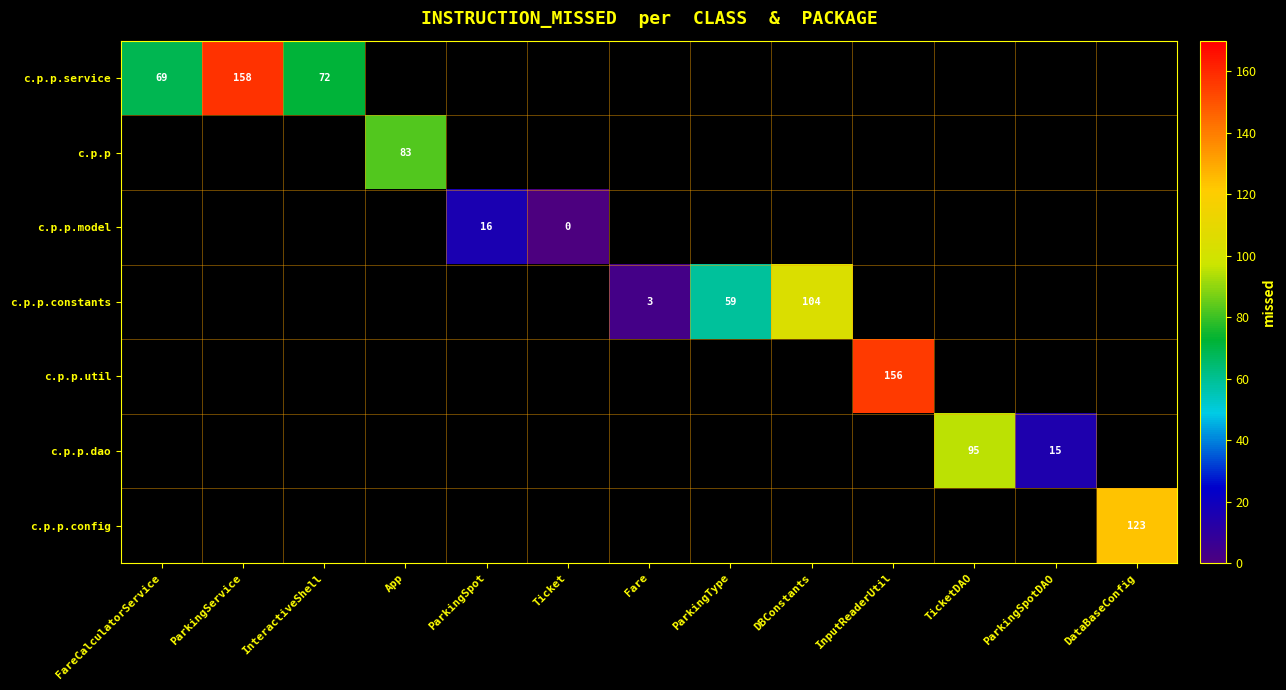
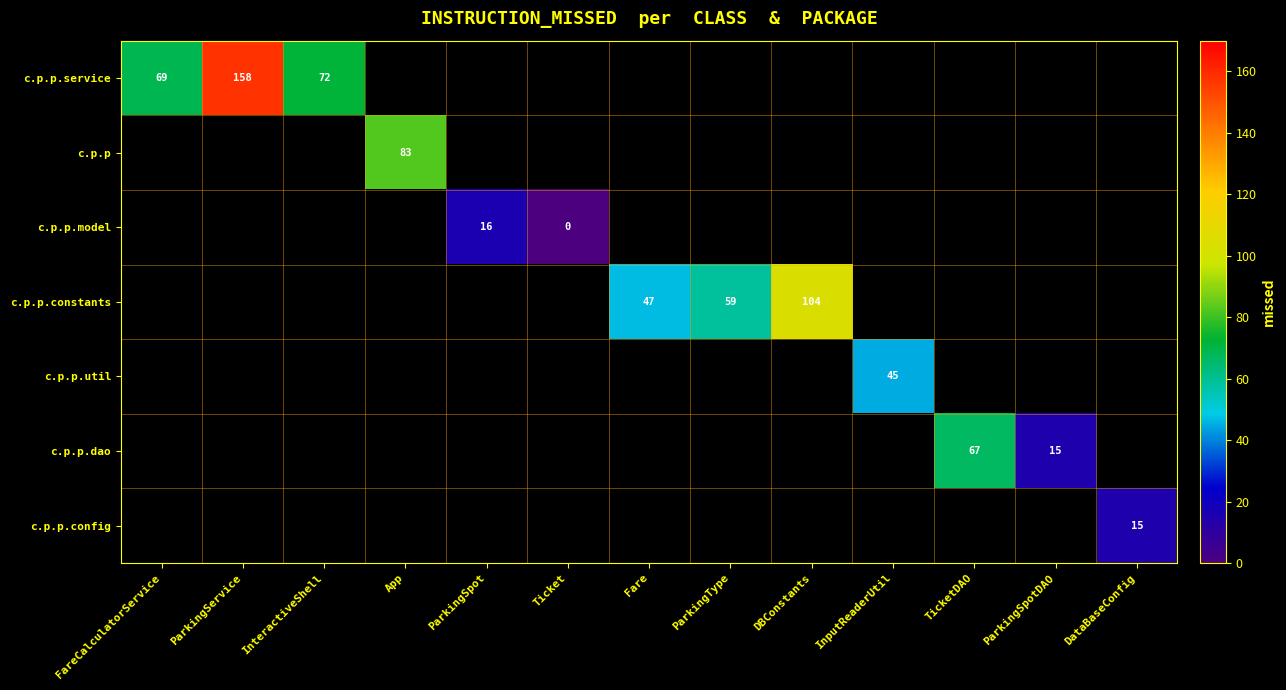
c.p.p.constants, Fare: 3 -> 47
c.p.p.util, InputReaderUtil: 156 -> 45
c.p.p.dao, TicketDAO: 95 -> 67
c.p.p.config, DataBaseConfig: 123 -> 15
